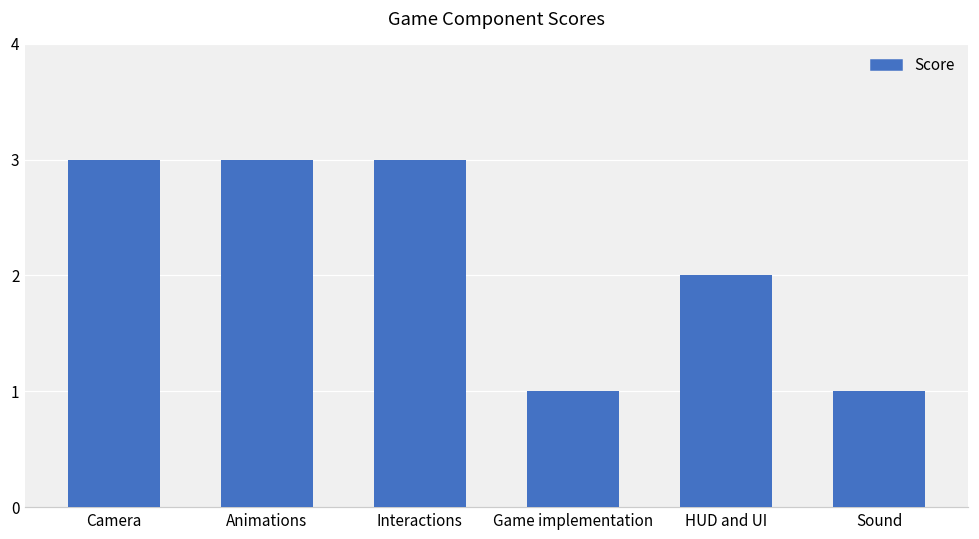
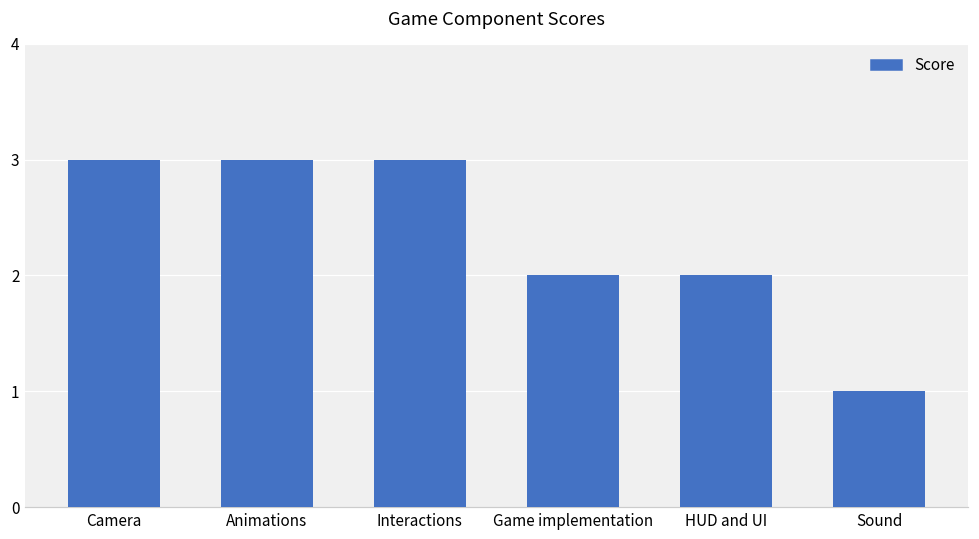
Game implementation: 1 -> 2
